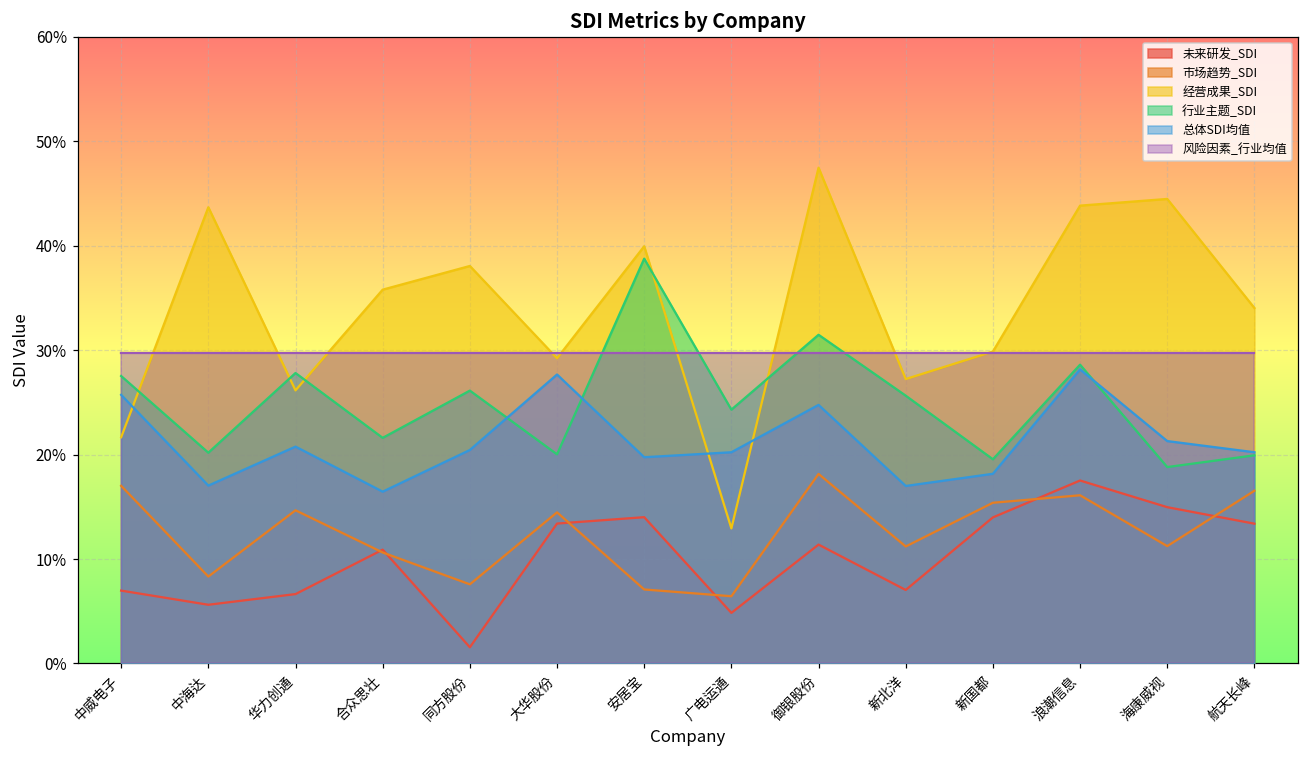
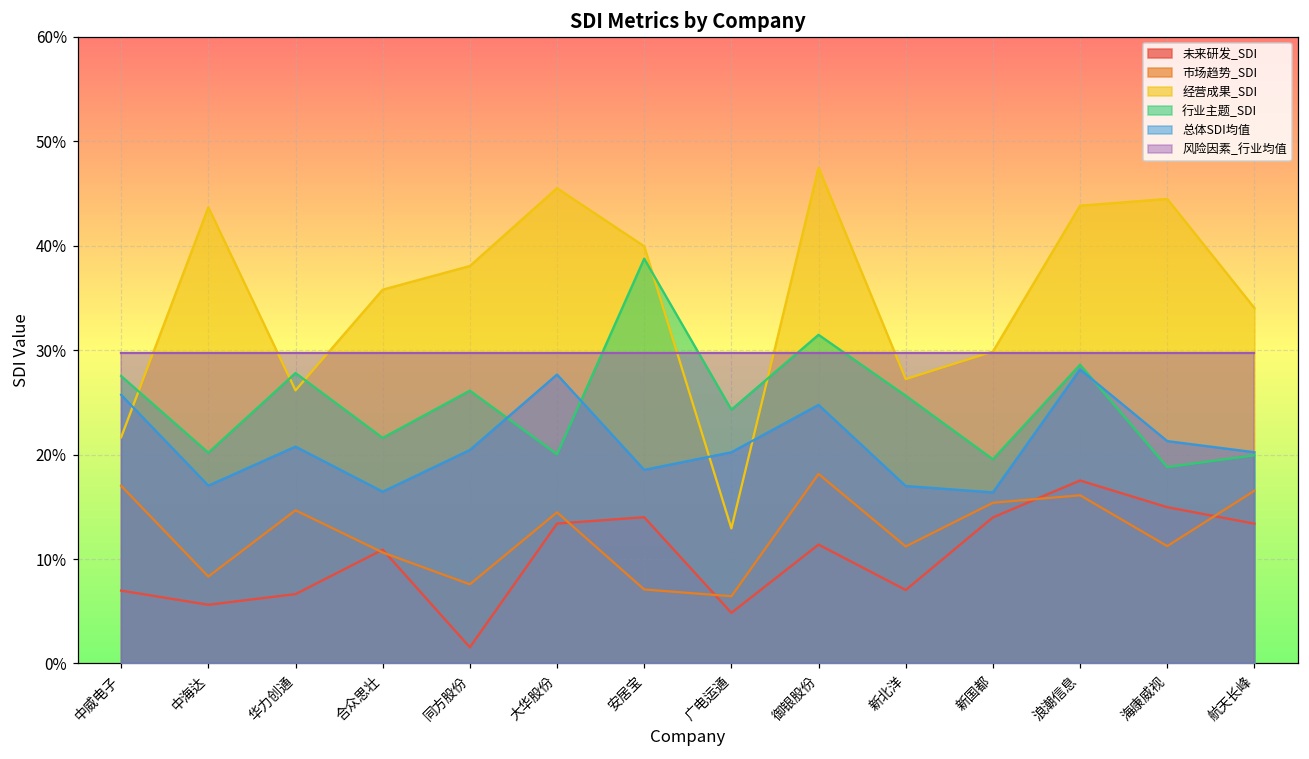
经营成果_SDI, 大华股份: 29% -> 45%
总体SDI均值, 安居宝: 20% -> 19%
总体SDI均值, 新国都: 18% -> 16%
